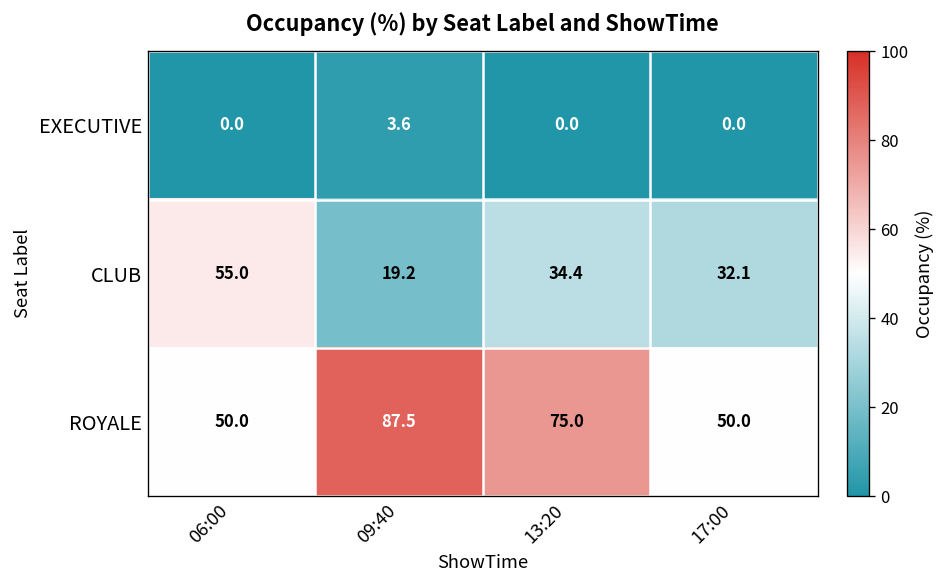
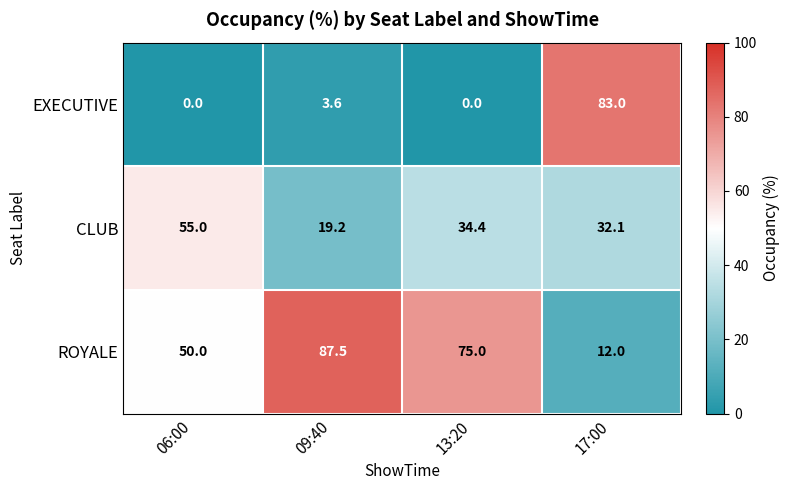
EXECUTIVE, 17:00: 0.0 -> 83.0
ROYALE, 17:00: 50.0 -> 12.0
